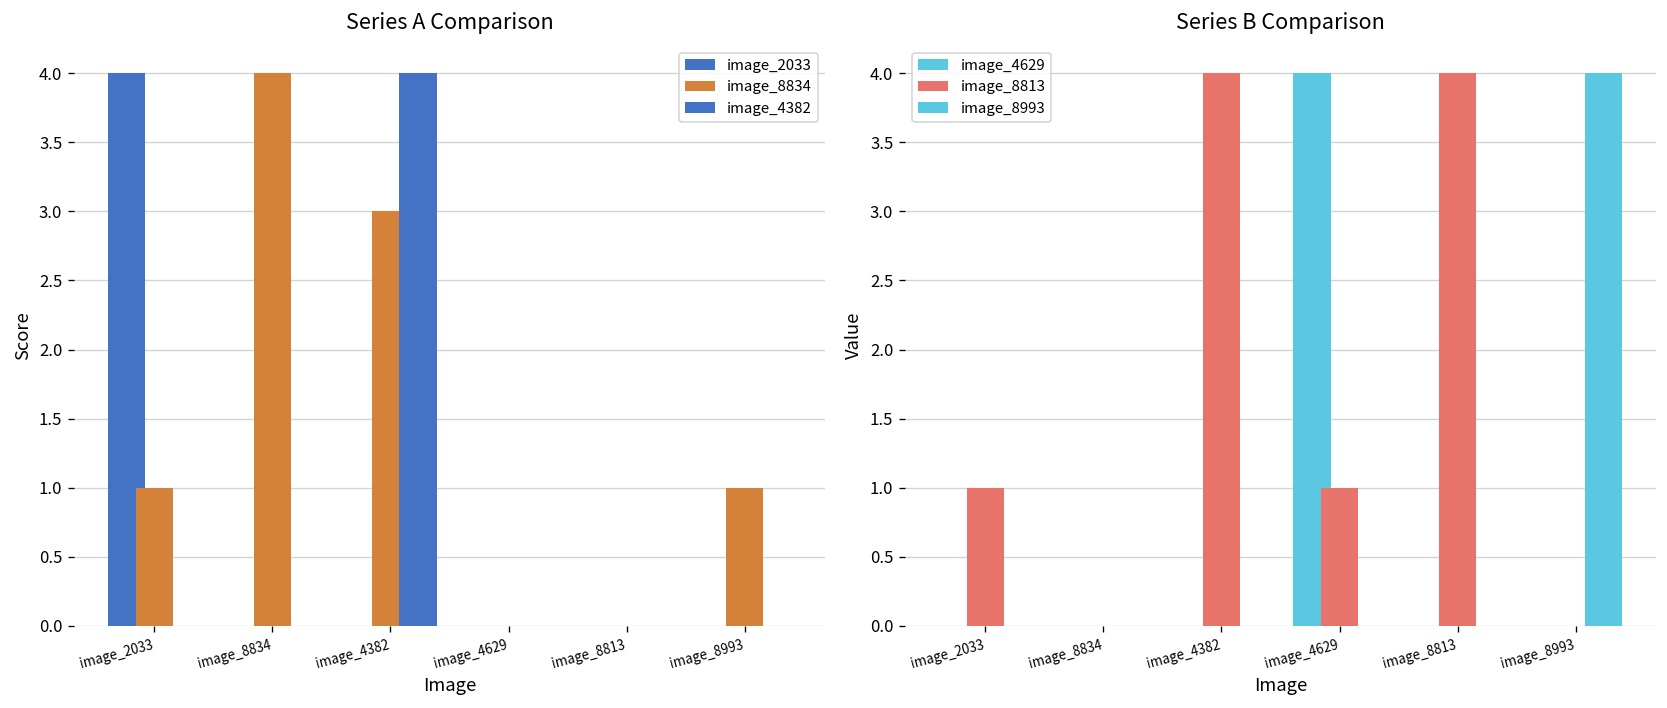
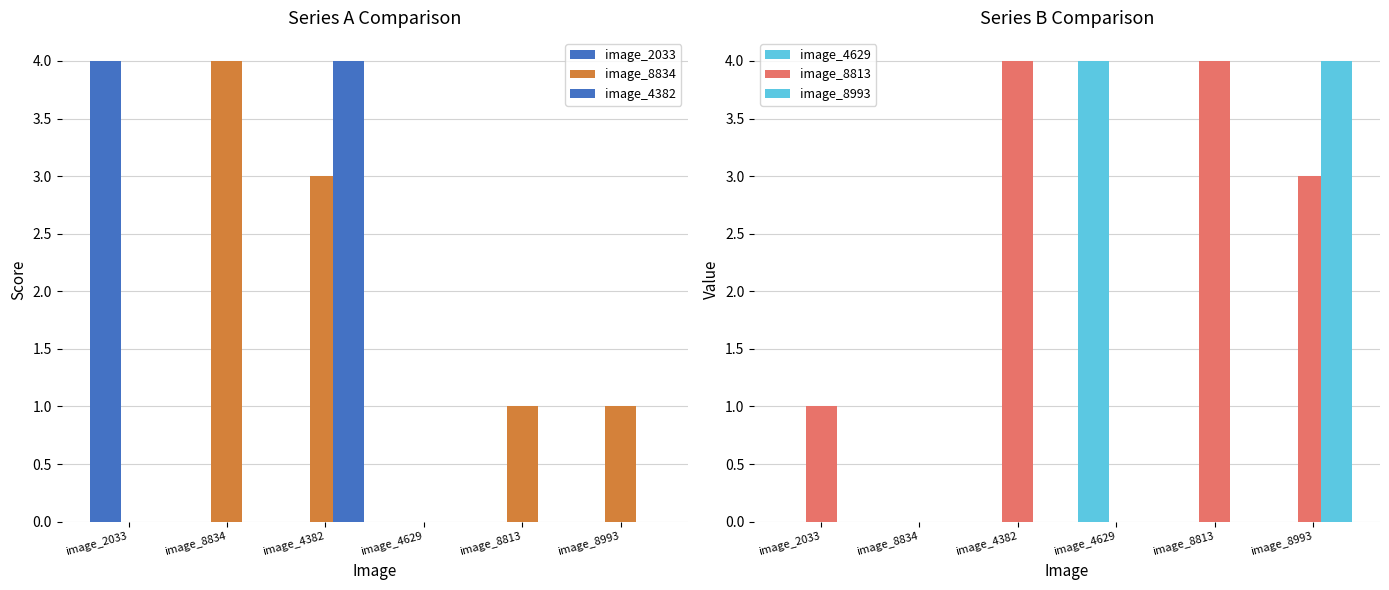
Series A Comparison, image_8834, image_2033: 1 -> 0
Series A Comparison, image_8834, image_8813: 0 -> 1
Series B Comparison, image_8813, image_4629: 1 -> 0
Series B Comparison, image_8813, image_8993: 0 -> 3
